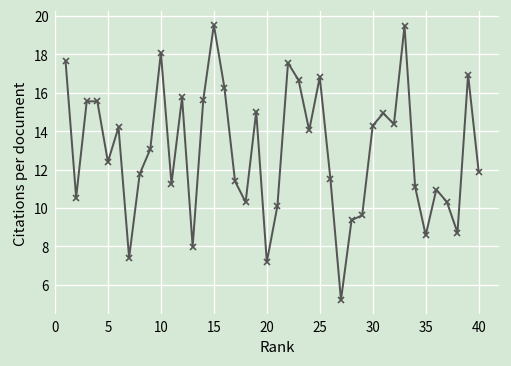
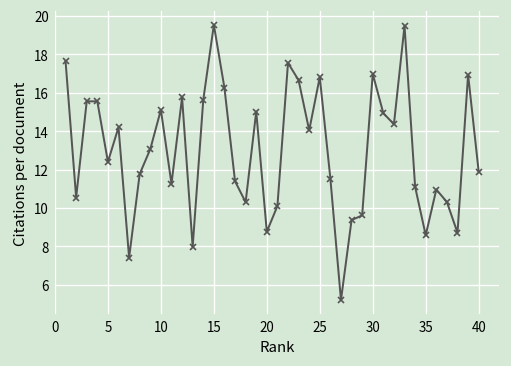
10: 18.1 -> 15.1
20: 7.2 -> 8.8
30: 14.3 -> 17.0
